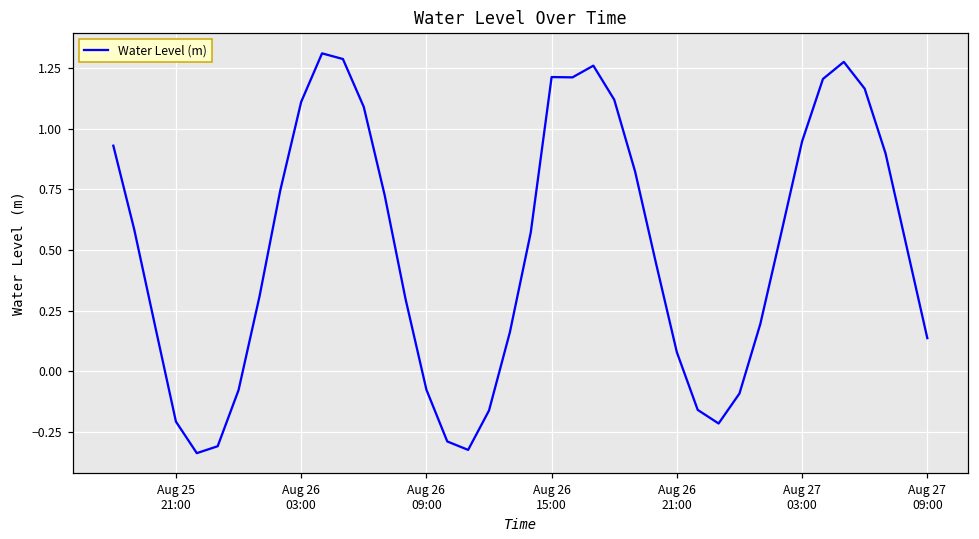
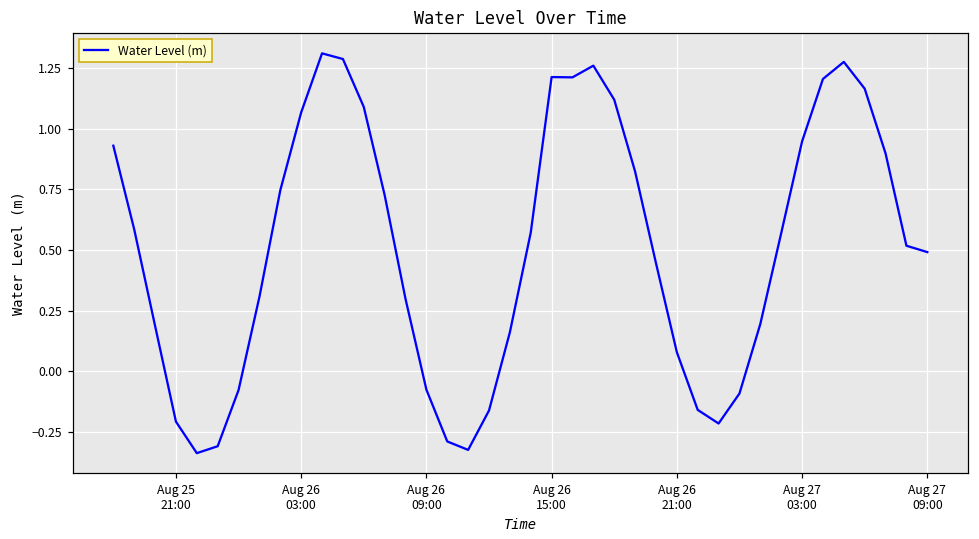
Aug 26 03:00: 1.11 -> 1.07
Aug 27 09:00: 0.14 -> 0.49
